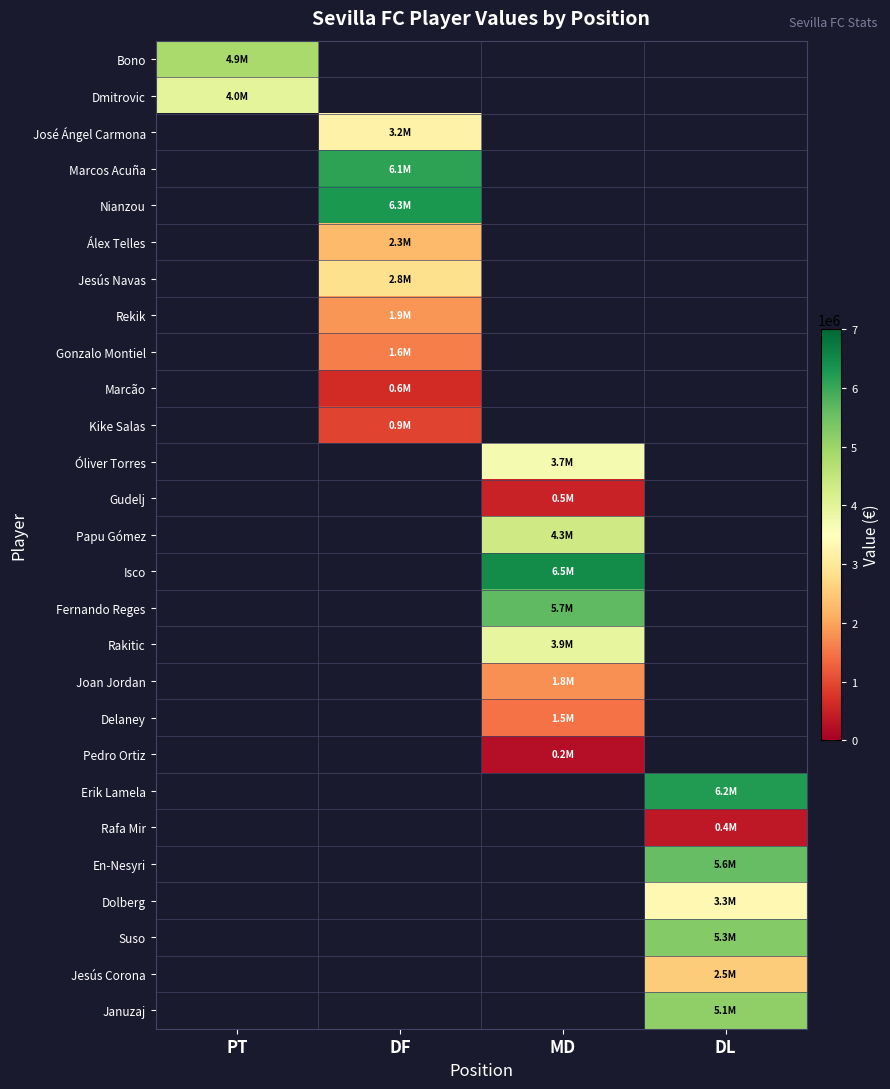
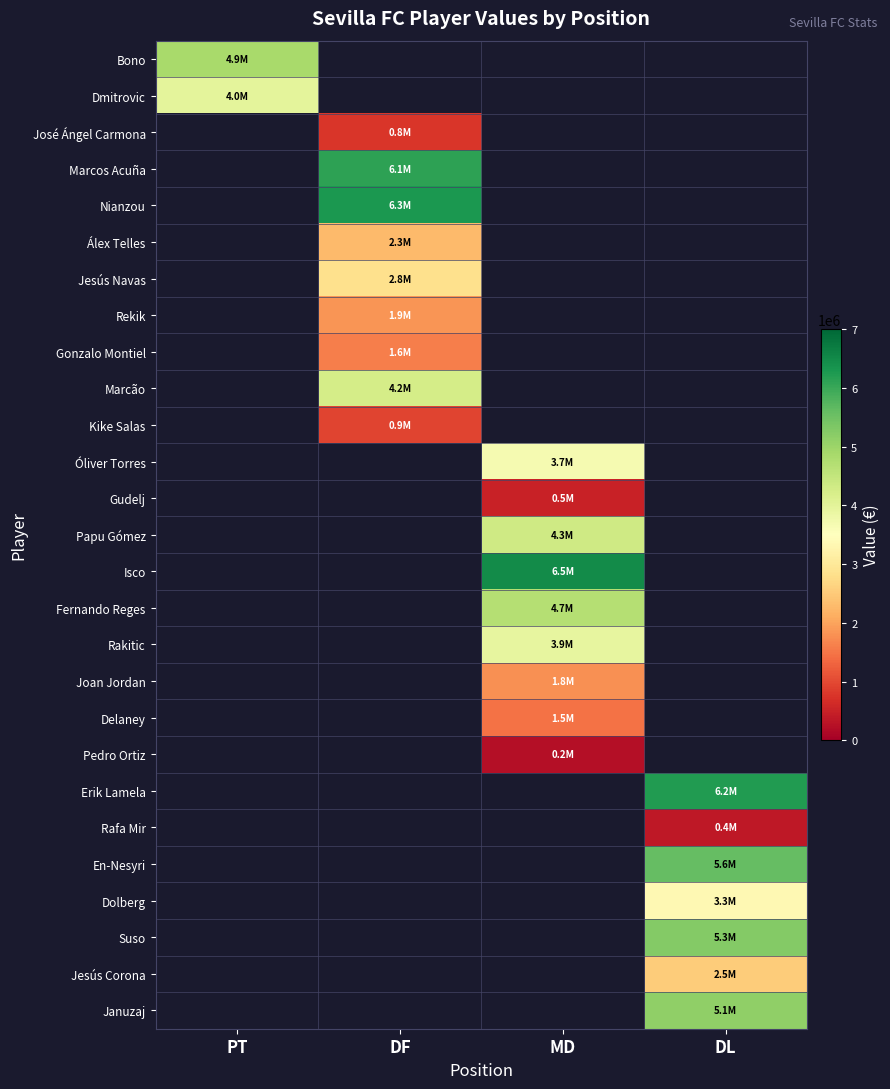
José Ángel Carmona, DF: 3.2M -> 0.8M
Marcão, DF: 0.6M -> 4.2M
Fernando Reges, MD: 5.7M -> 4.7M
